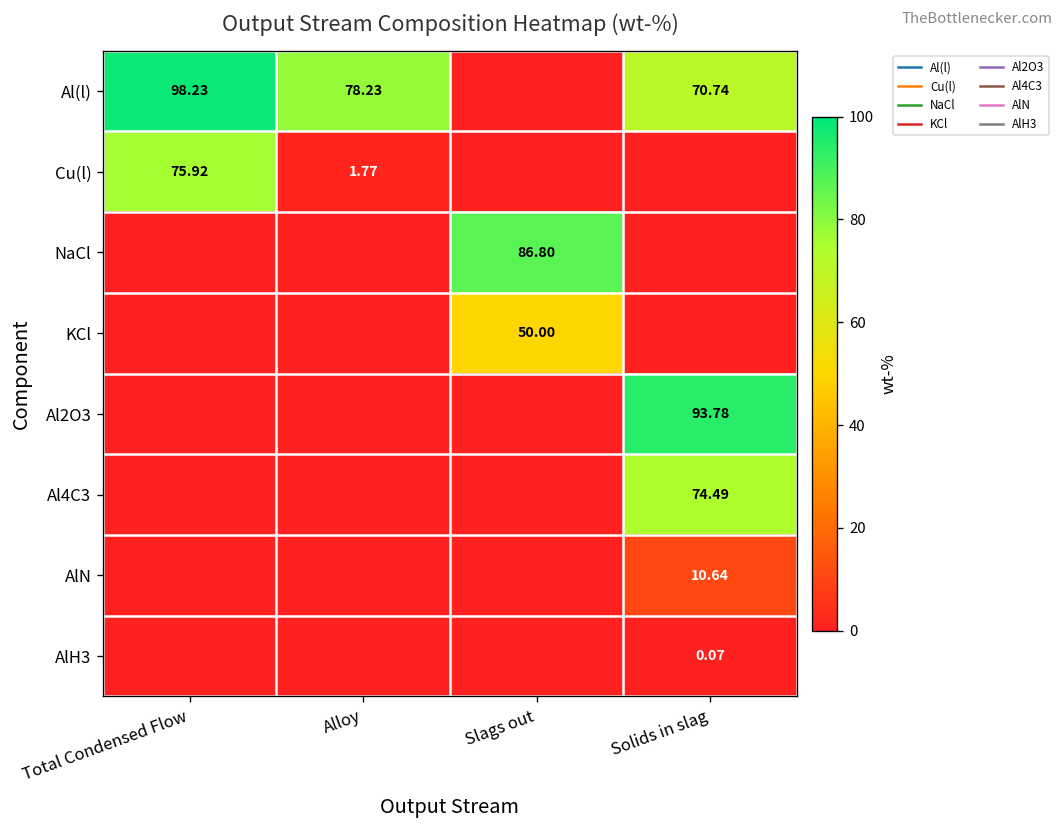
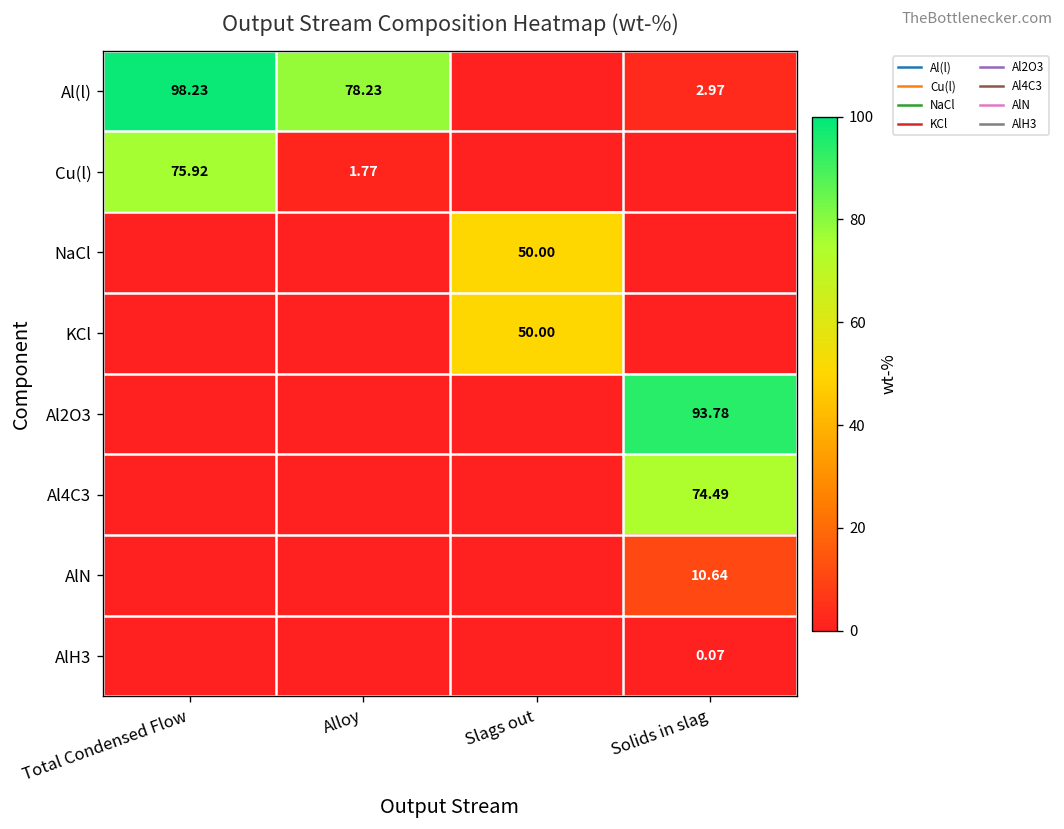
Al(l), Solids in slag: 70.74 -> 2.97
NaCl, Slags out: 86.80 -> 50.00
